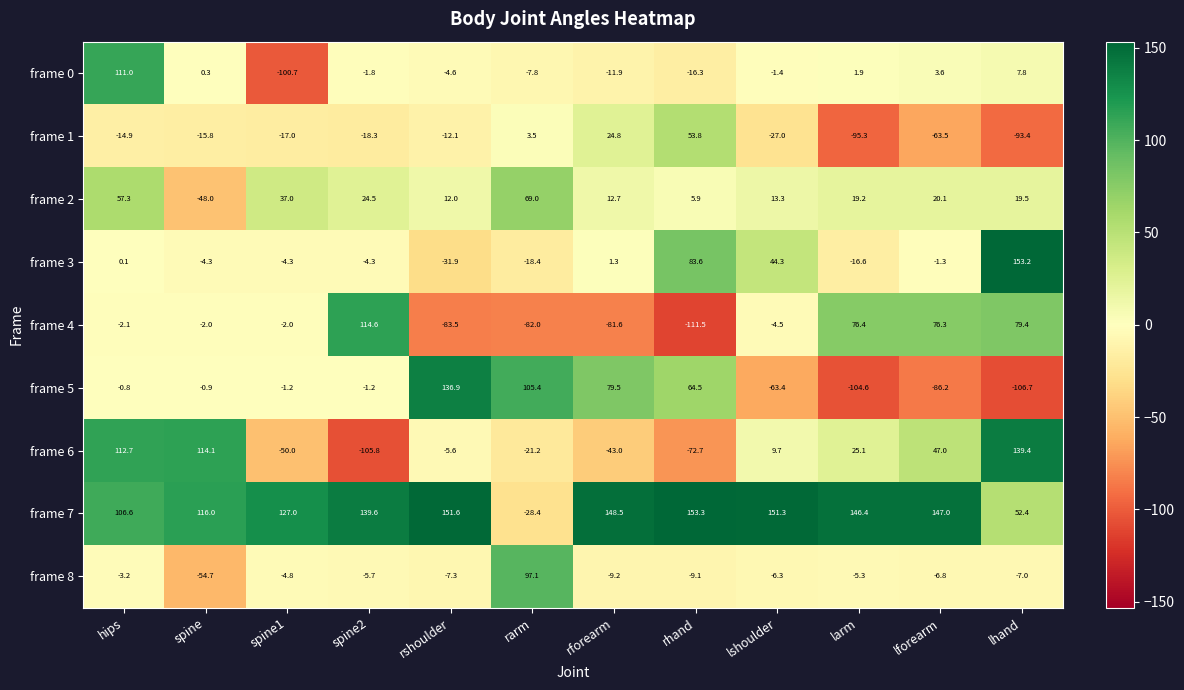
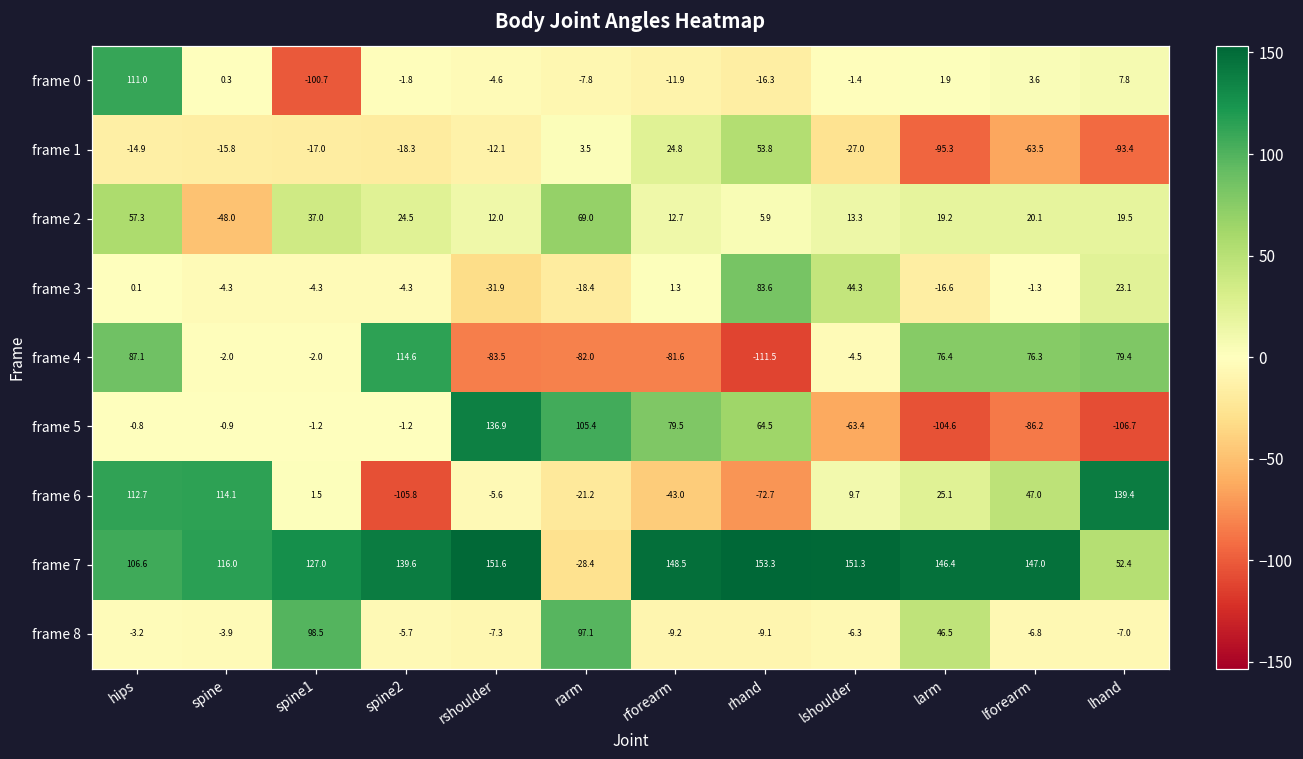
frame 3, lhand: 153.2 -> 23.1
frame 4, hips: -2.1 -> 87.1
frame 6, spine1: -50.0 -> 1.5
frame 8, spine: -54.7 -> -3.9
frame 8, spine1: -4.8 -> 98.5
frame 8, larm: -5.3 -> 46.5
